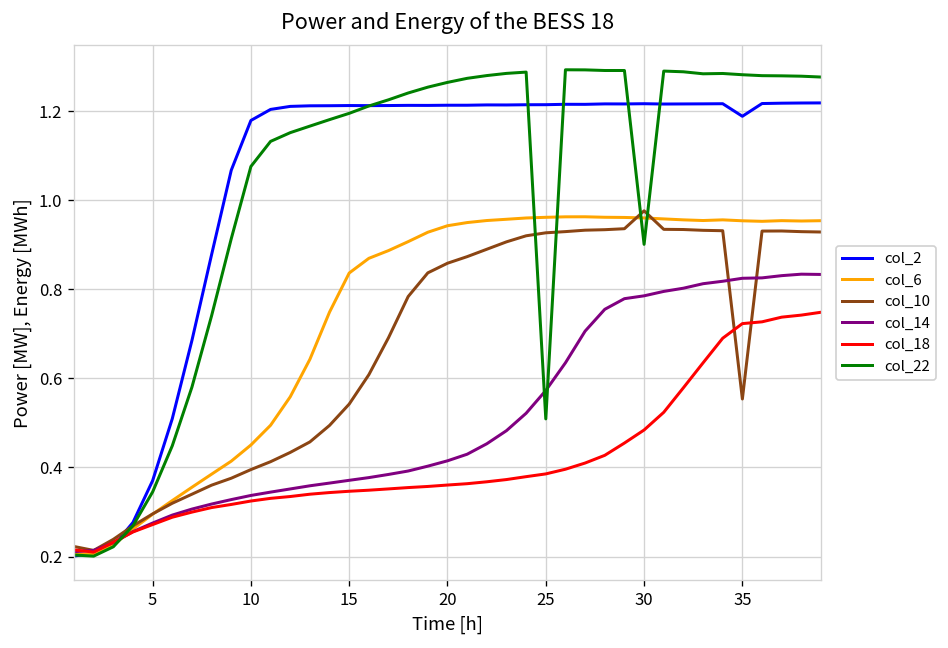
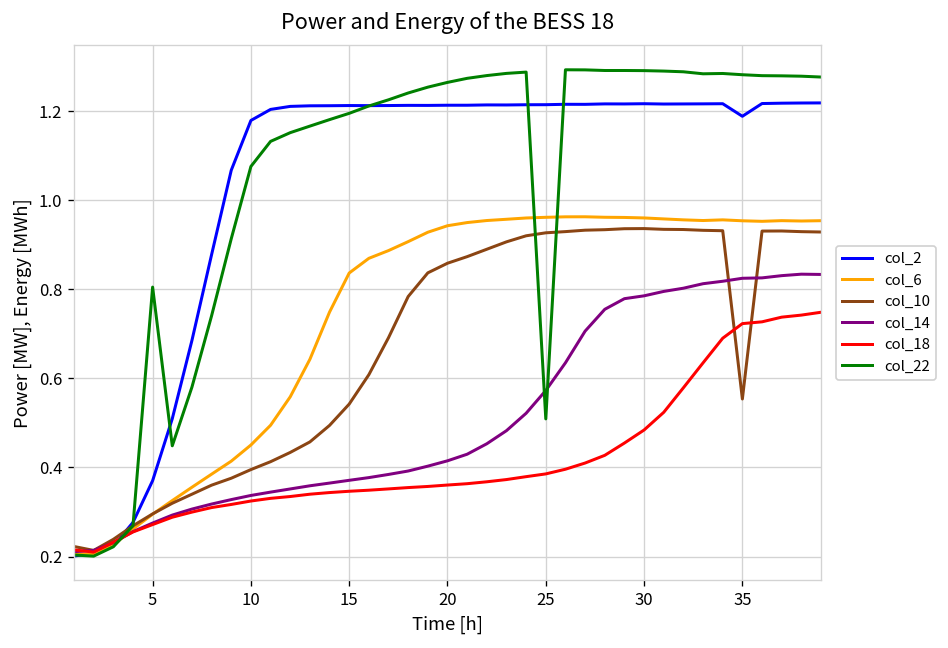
col_22, 5: 0.35 -> 0.81
col_10, 30: 0.98 -> 0.94
col_22, 30: 0.90 -> 1.29
